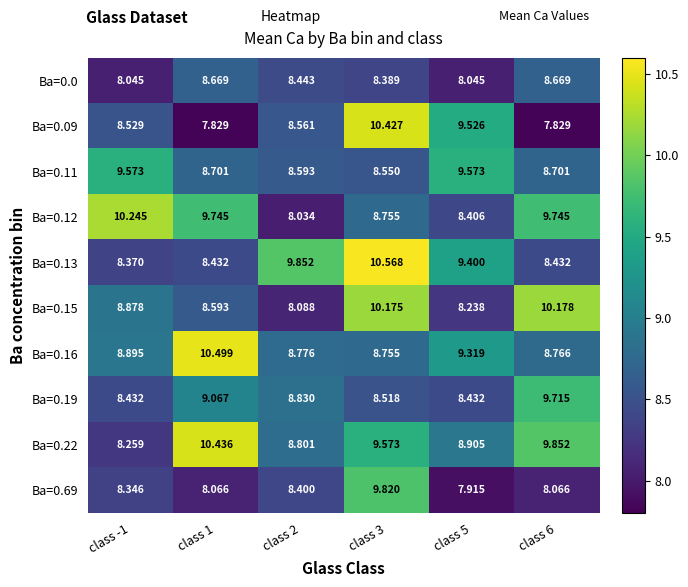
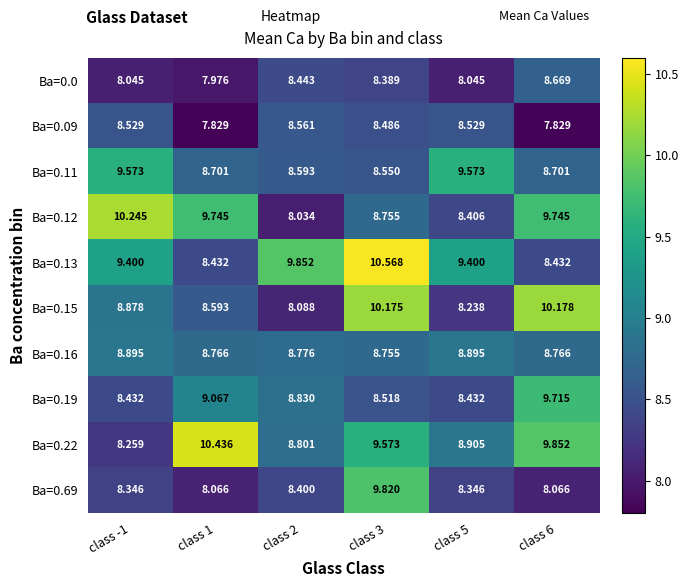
Ba=0.0, class 1: 8.669 -> 7.976
Ba=0.09, class 3: 10.427 -> 8.486
Ba=0.09, class 5: 9.526 -> 8.529
Ba=0.13, class -1: 8.370 -> 9.400
Ba=0.16, class 1: 10.499 -> 8.766
Ba=0.16, class 5: 9.319 -> 8.895
Ba=0.69, class 5: 7.915 -> 8.346
